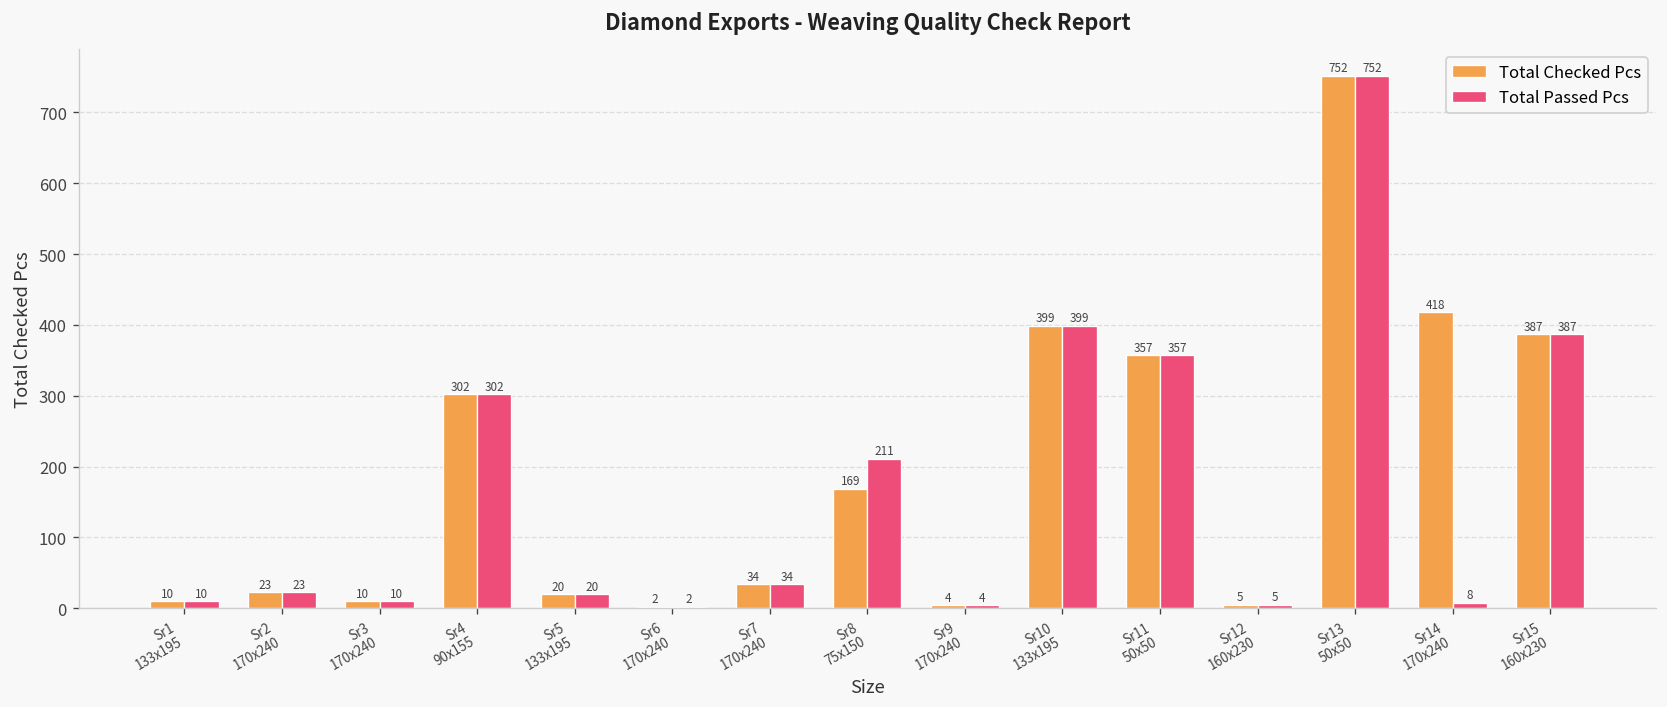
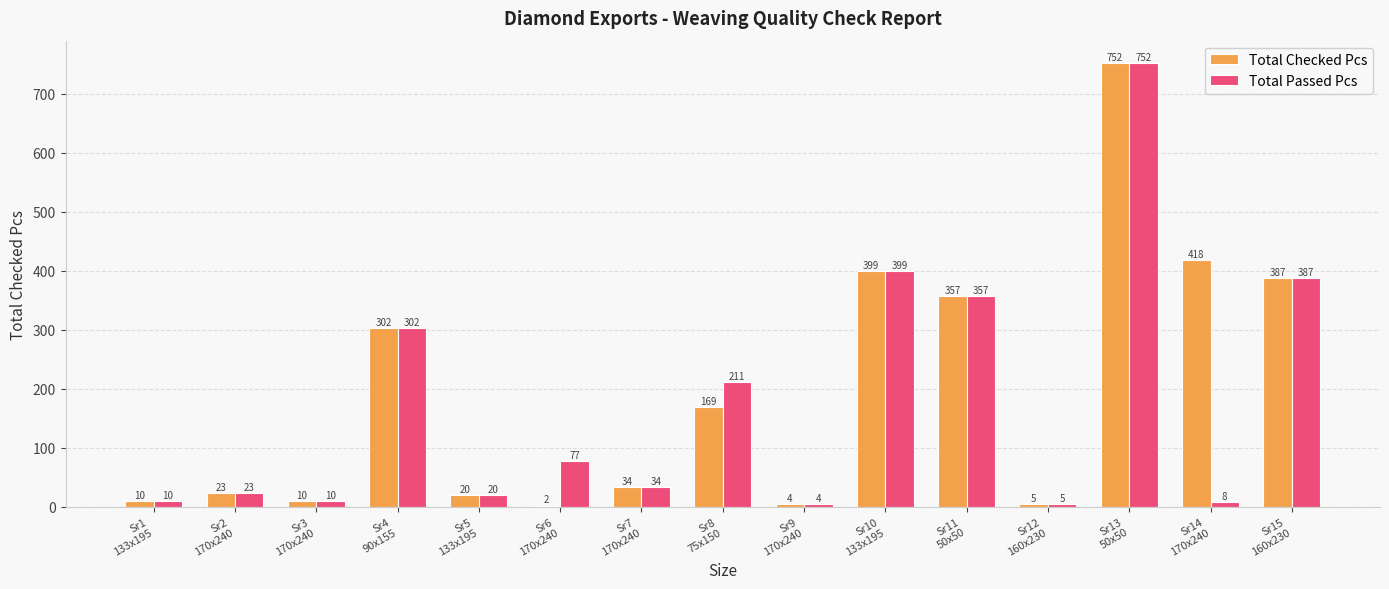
Total Passed Pcs, Sr6 170x240: 2 -> 77
